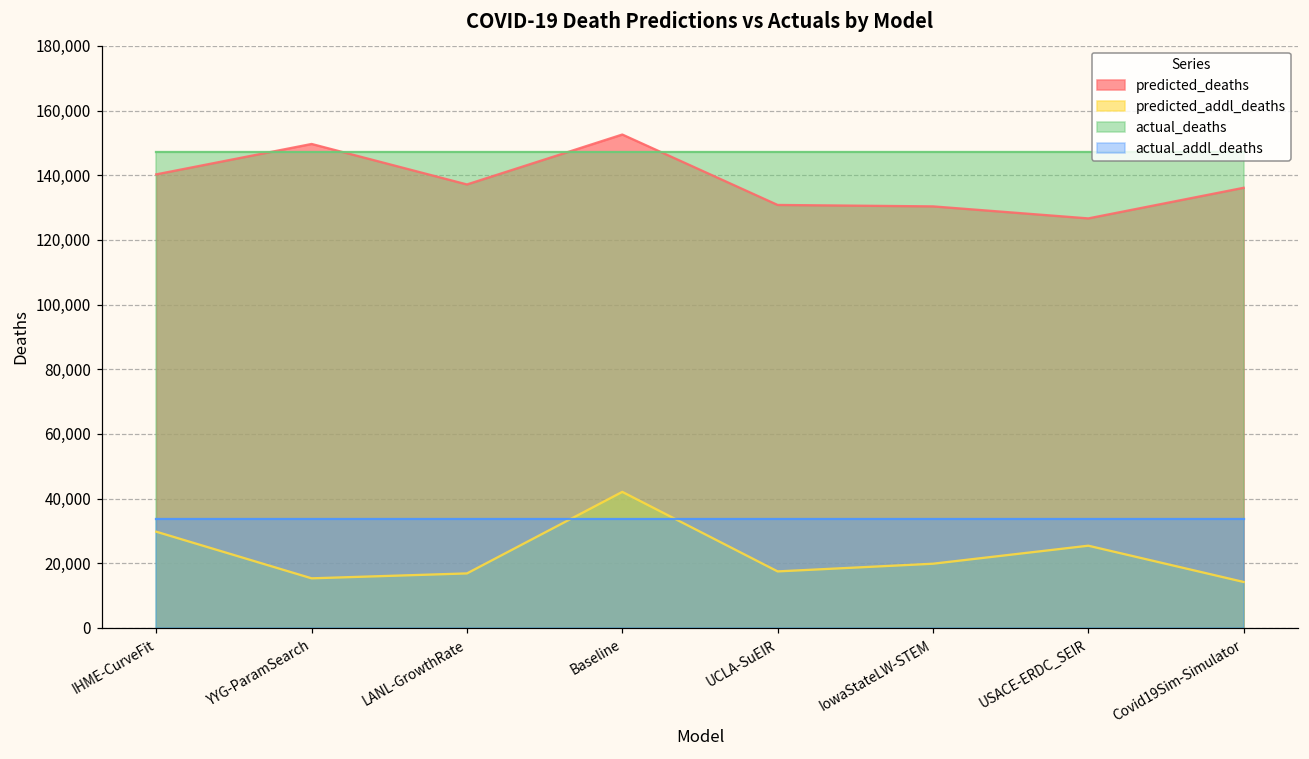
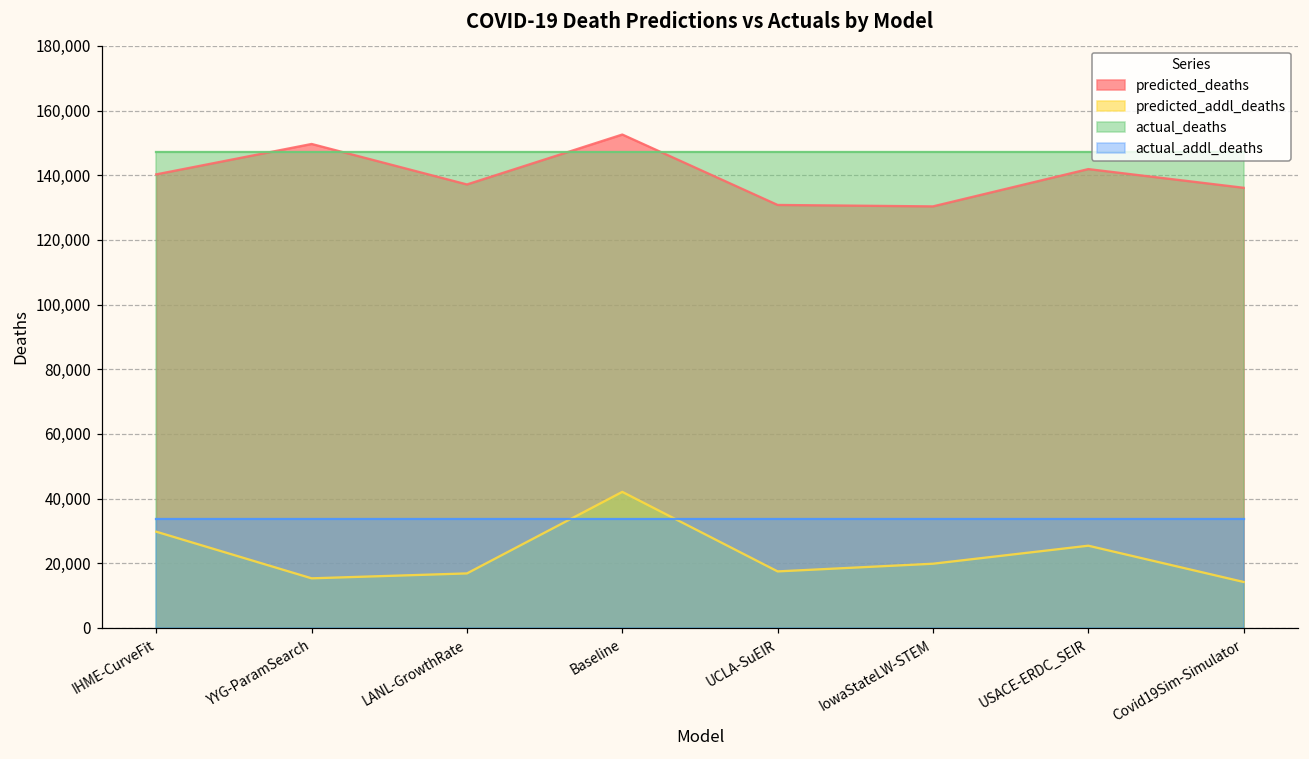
predicted_deaths, USACE-ERDC_SEIR: 127,000 -> 142,000
